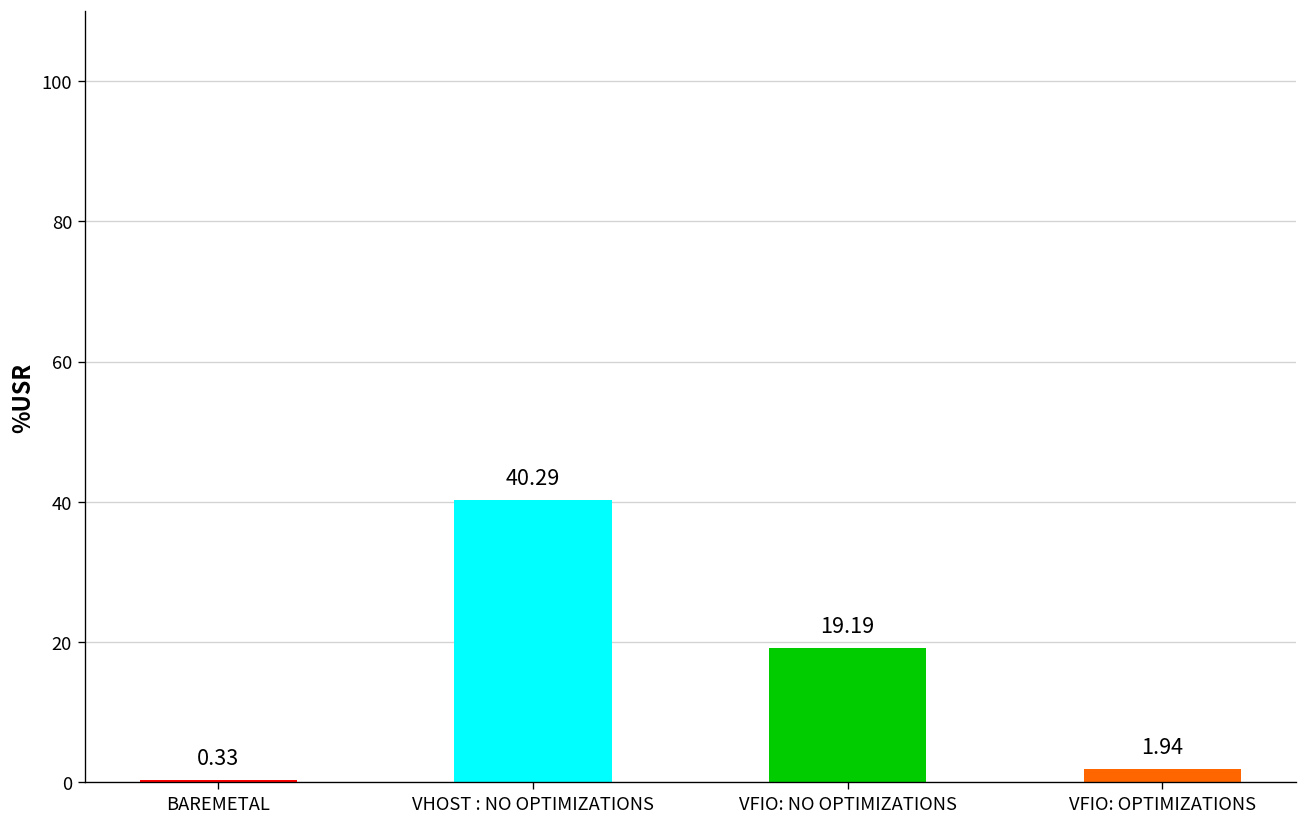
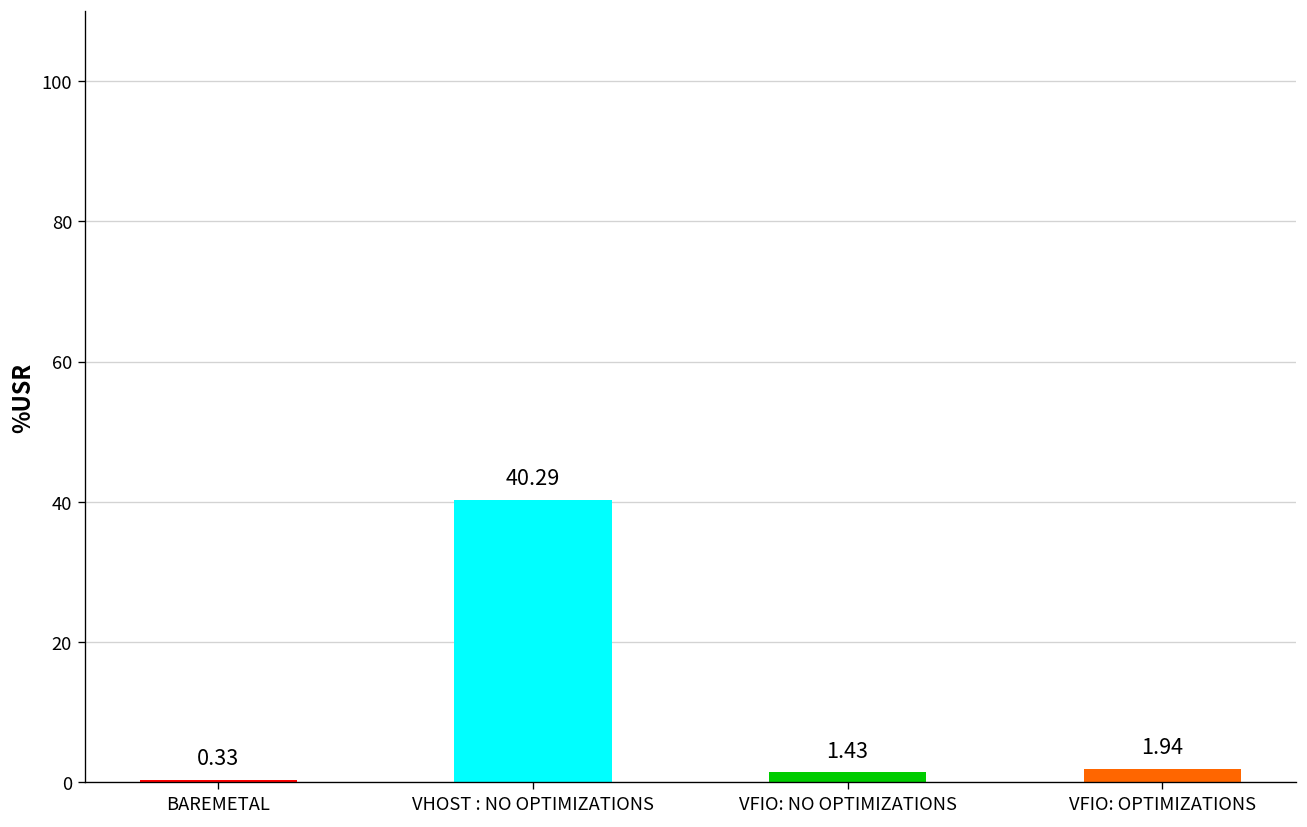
VFIO: NO OPTIMIZATIONS: 19.19 -> 1.43
